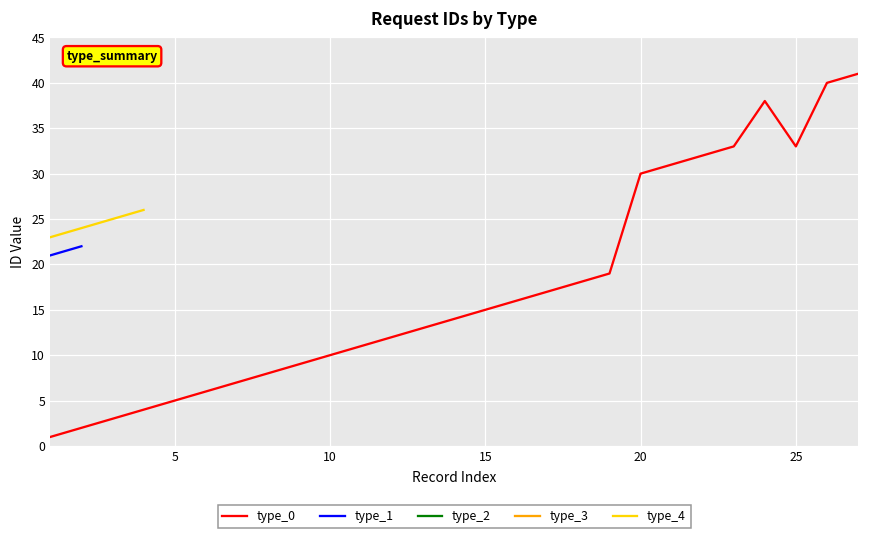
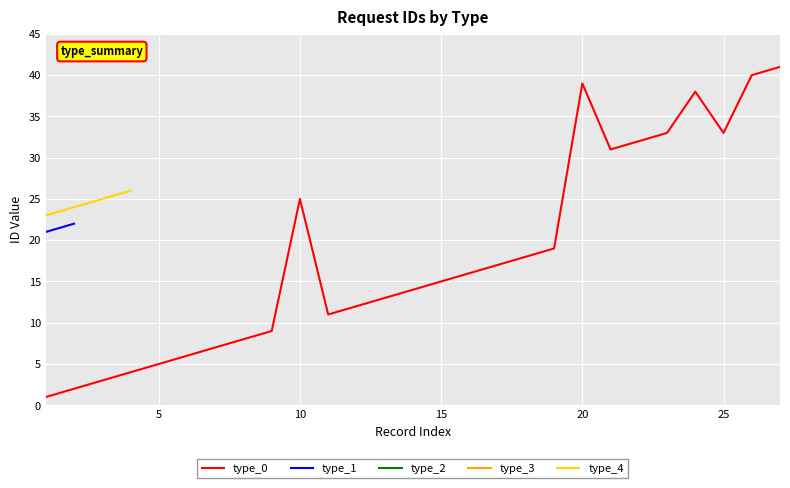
type_0, 10: 10 -> 25
type_0, 20: 30 -> 39
